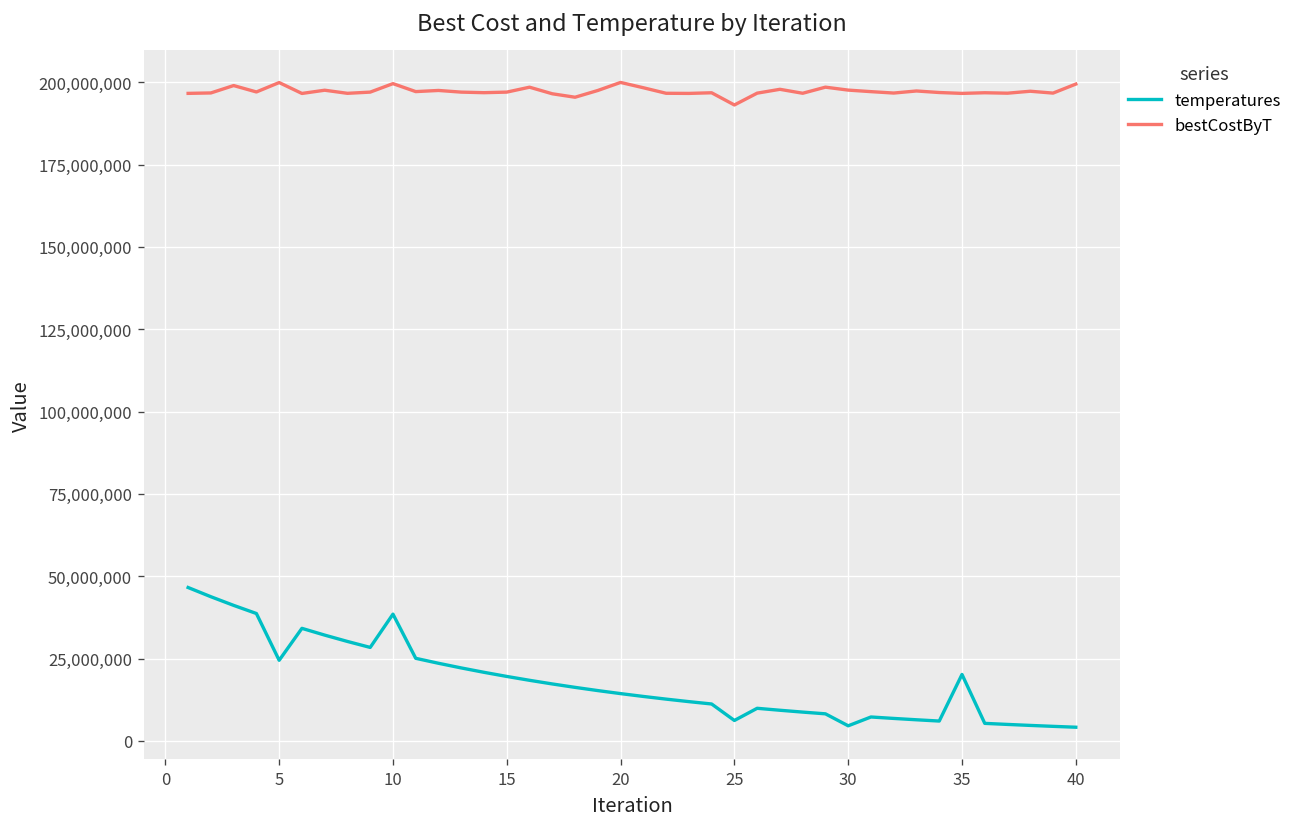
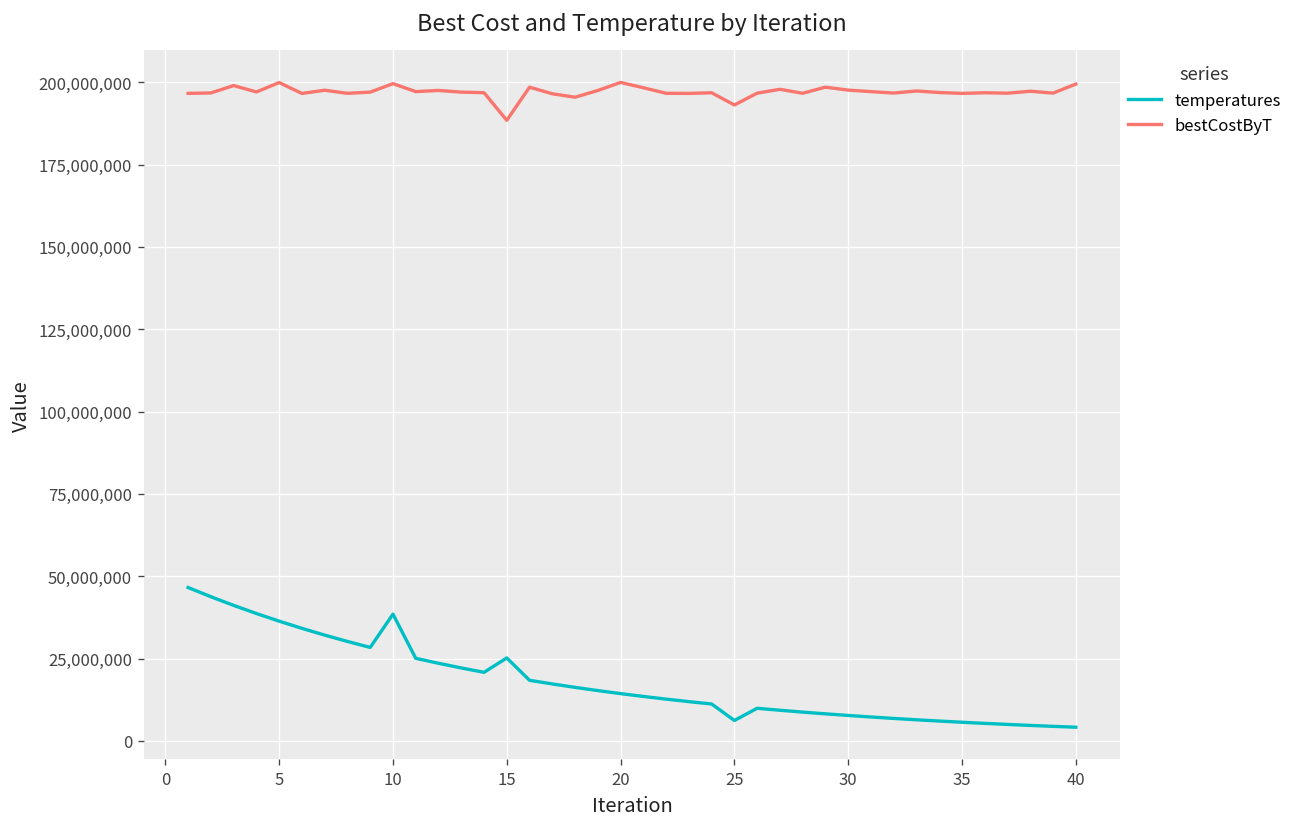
temperatures, 5: 24,000,000 -> 36,000,000
temperatures, 15: 20,000,000 -> 25,000,000
bestCostByT, 15: 197,000,000 -> 188,000,000
temperatures, 30: 5,000,000 -> 8,000,000
temperatures, 35: 20,000,000 -> 6,000,000
